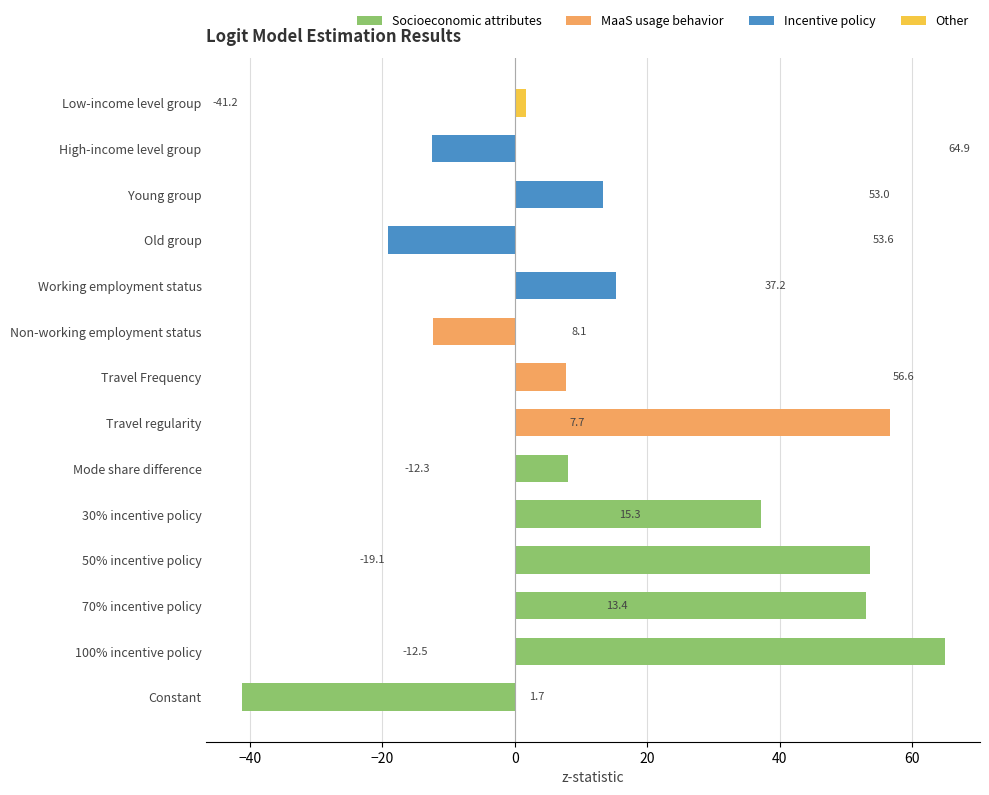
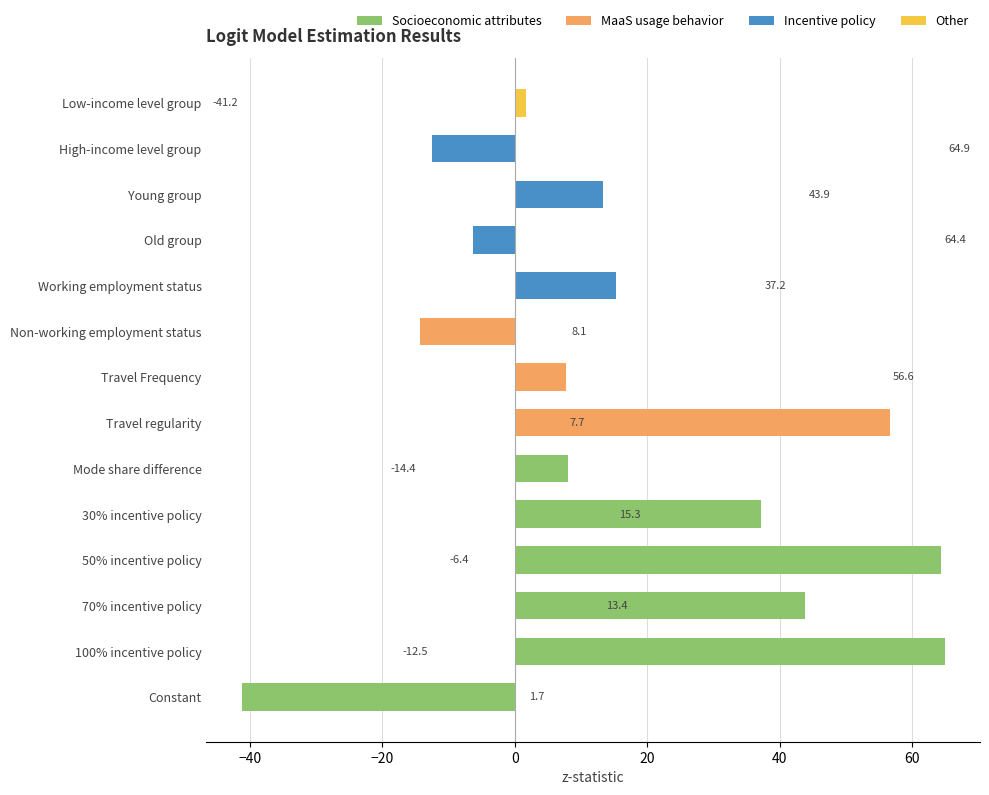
Old group: -19.1 -> -6.4
Non-working employment status: -12.3 -> -14.4
50% incentive policy: 53.6 -> 64.4
70% incentive policy: 53.0 -> 43.9
